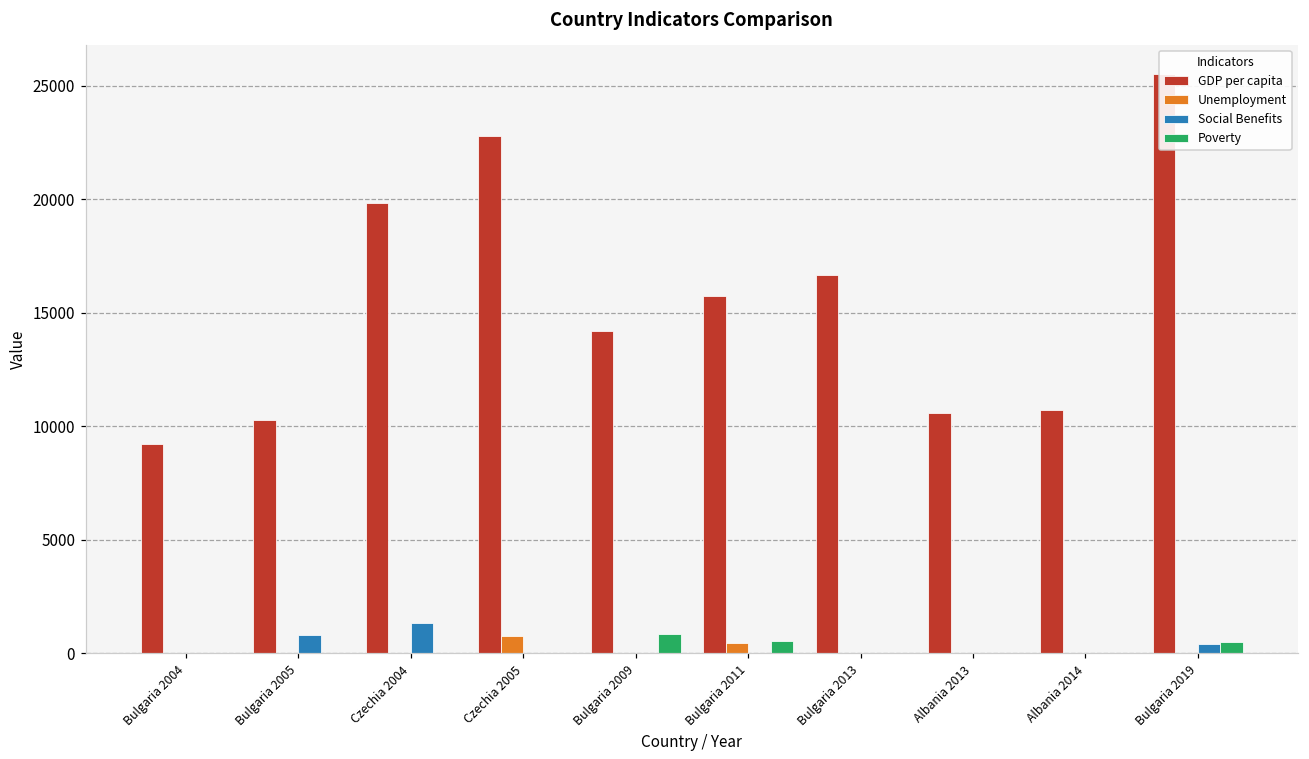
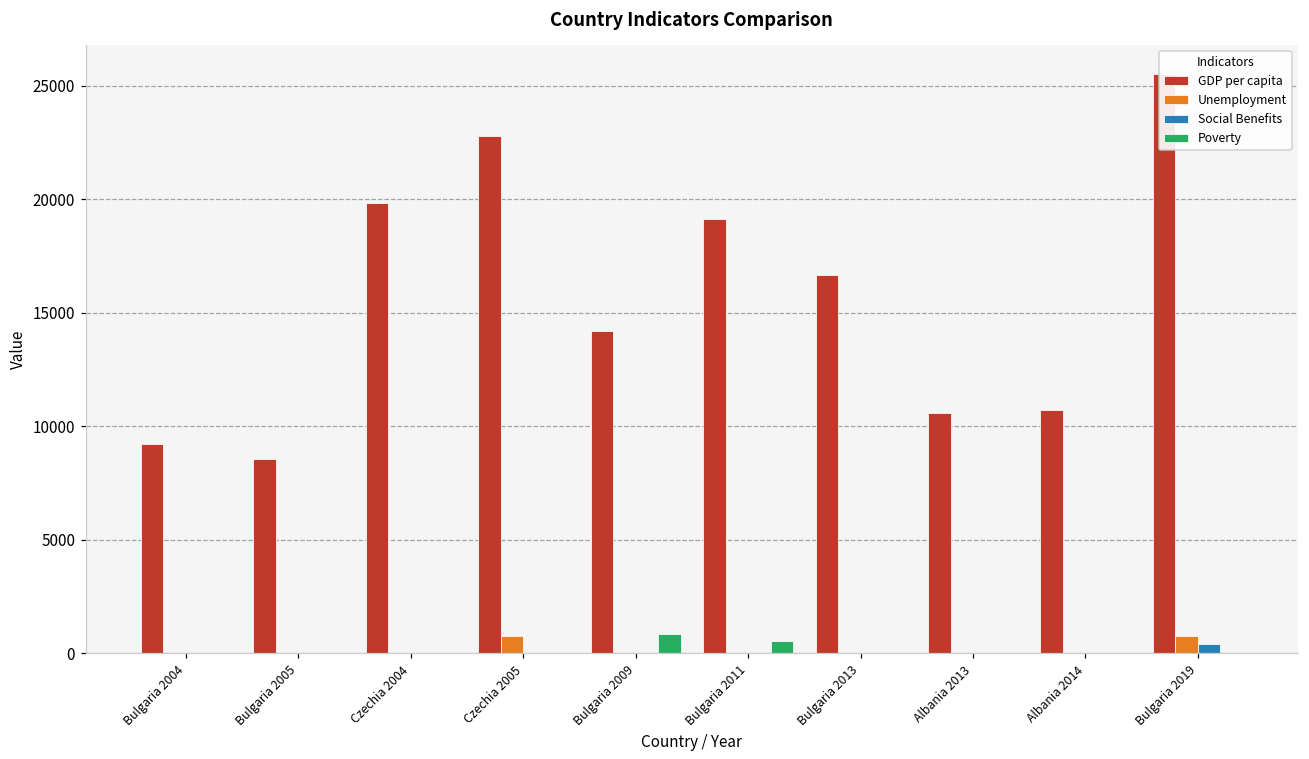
GDP per capita, Bulgaria 2005: 10300 -> 8600
Social Benefits, Bulgaria 2005: 800 -> 0
Social Benefits, Czechia 2004: 1300 -> 0
GDP per capita, Bulgaria 2011: 15700 -> 19100
Unemployment, Bulgaria 2011: 500 -> 0
Unemployment, Bulgaria 2019: 0 -> 700
Poverty, Bulgaria 2019: 500 -> 0
